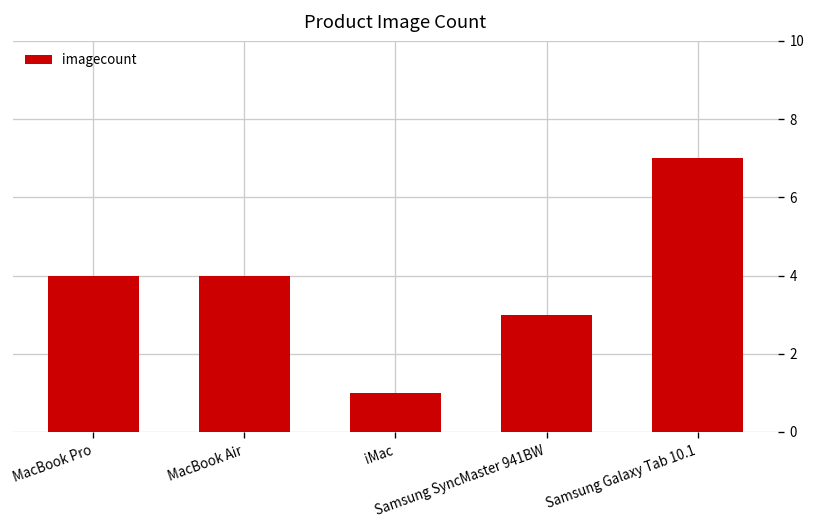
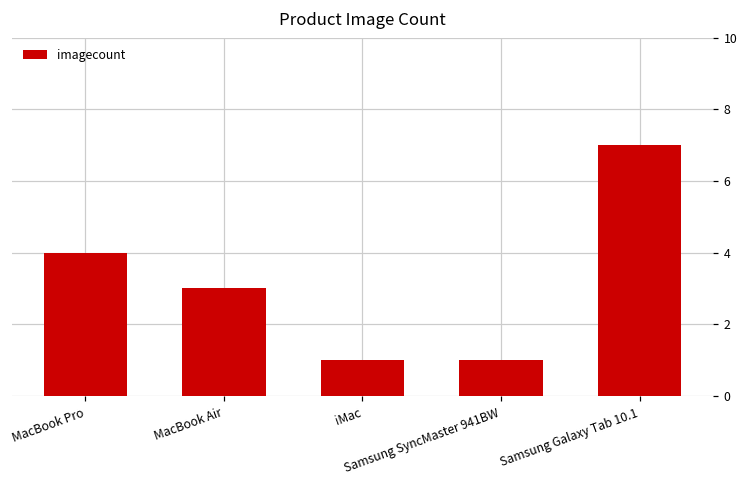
MacBook Air: 4 -> 3
Samsung SyncMaster 941BW: 3 -> 1
